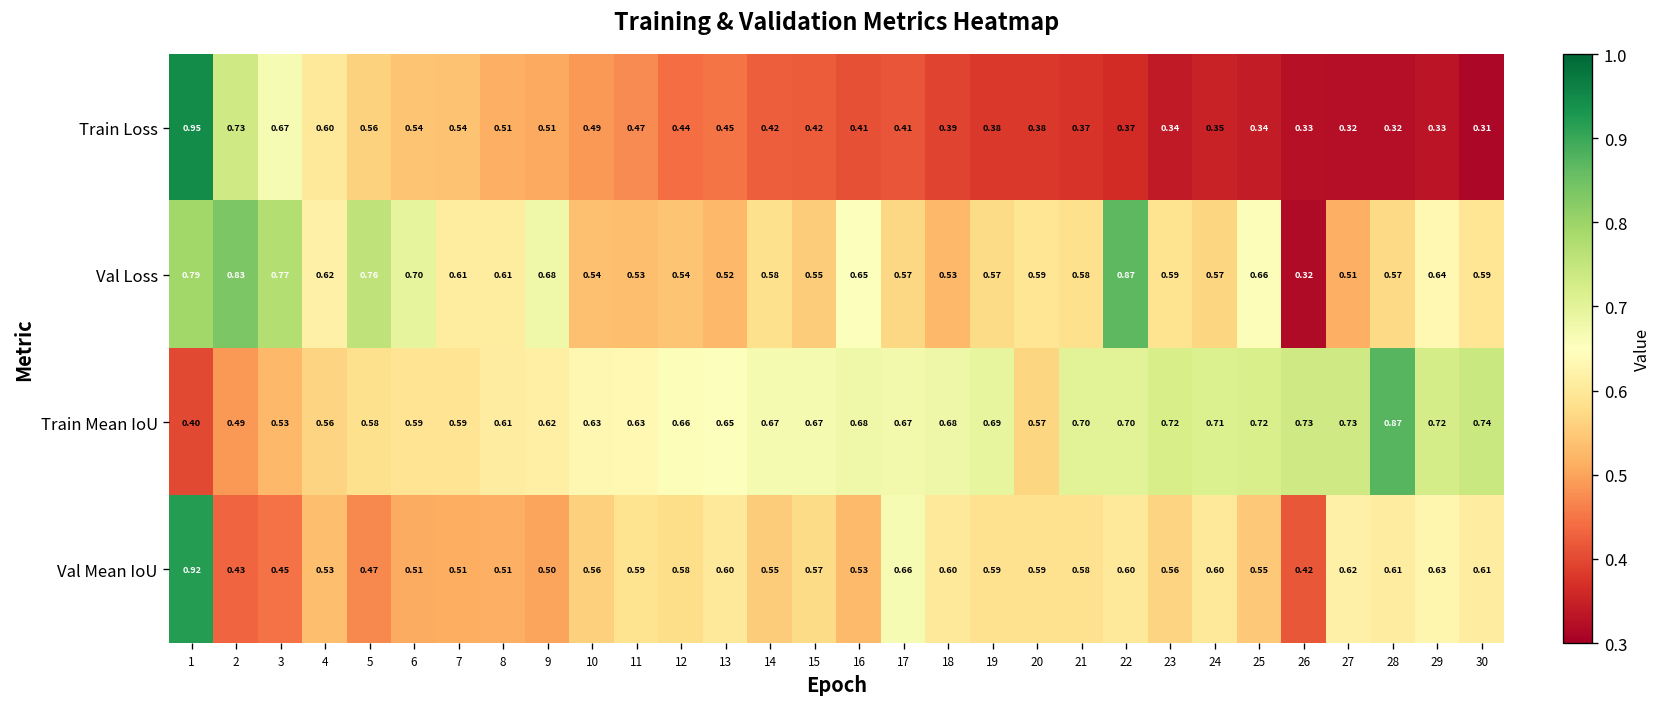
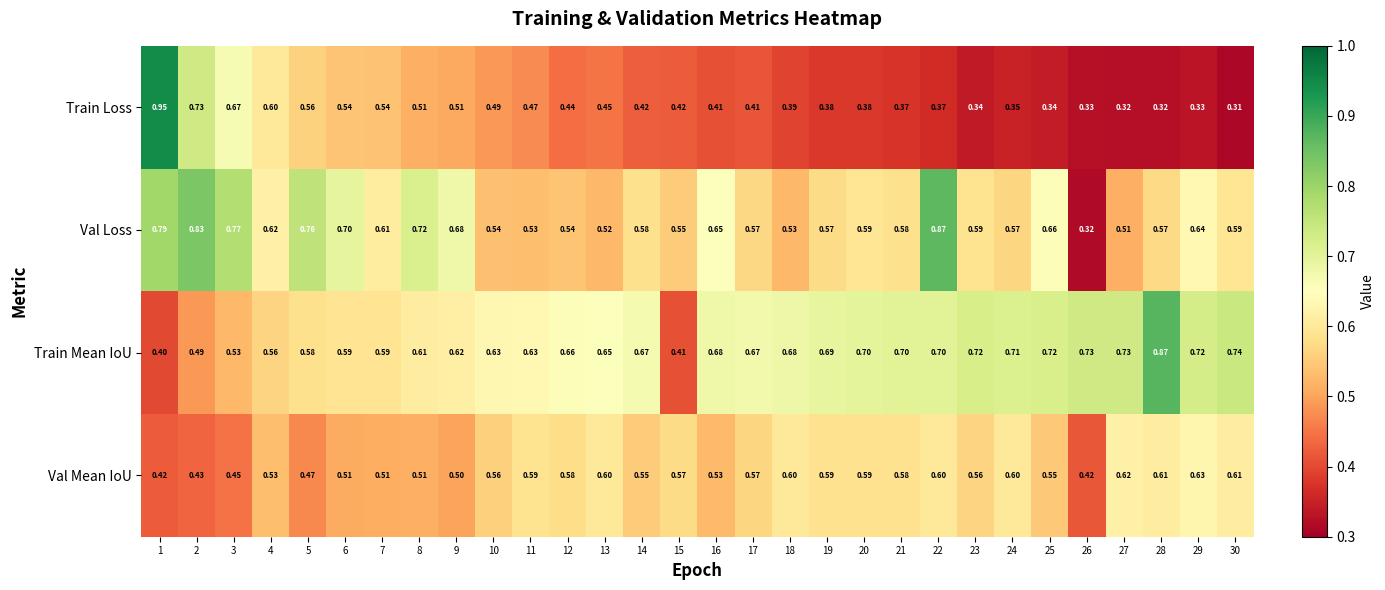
Val Loss, 8: 0.61 -> 0.72
Train Mean IoU, 15: 0.67 -> 0.41
Train Mean IoU, 20: 0.57 -> 0.70
Val Mean IoU, 1: 0.92 -> 0.42
Val Mean IoU, 17: 0.66 -> 0.57
